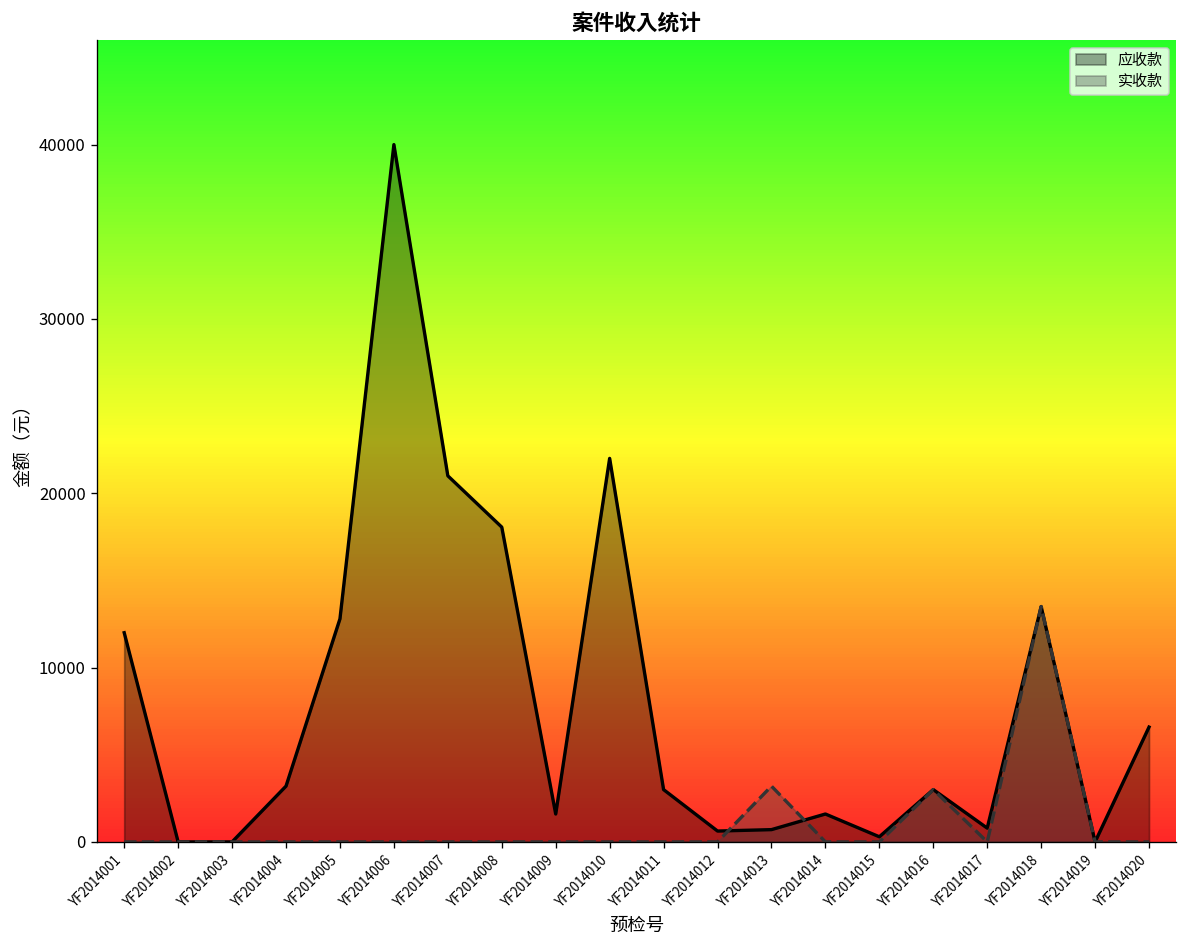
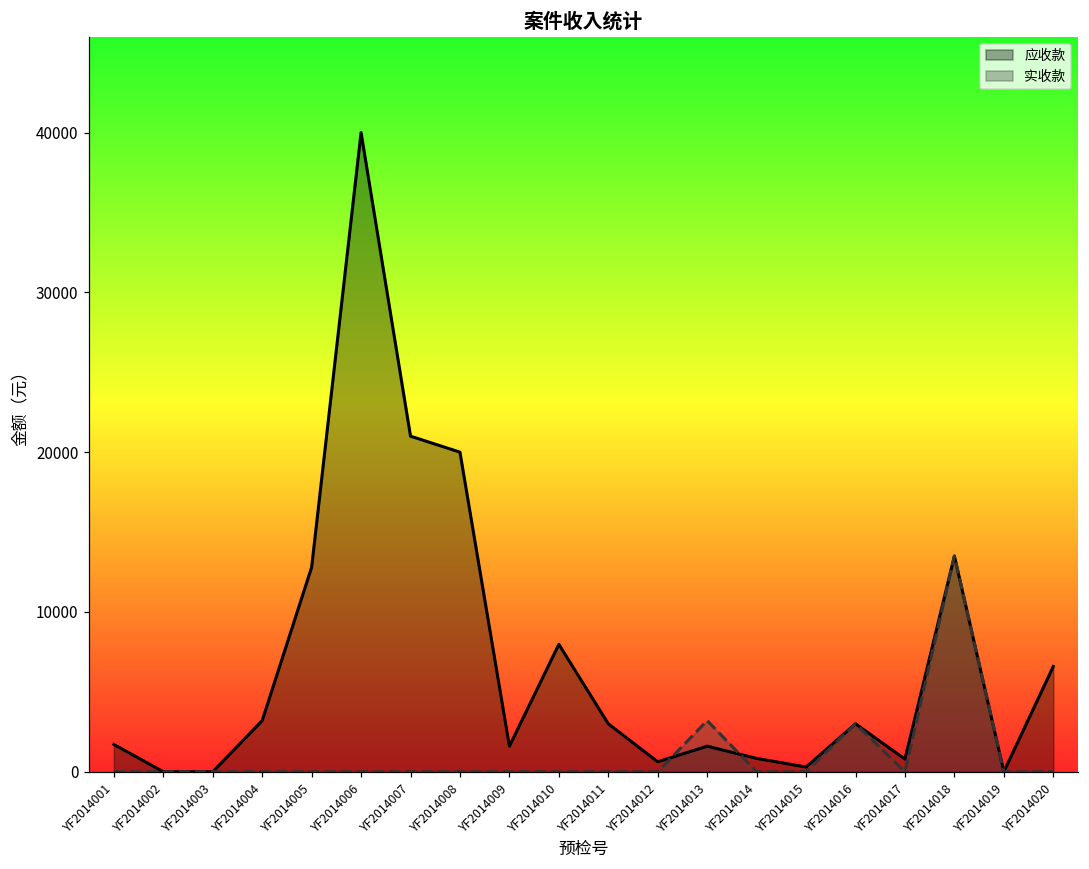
应收款, YF2014001: 12000 -> 1700
应收款, YF2014008: 18100 -> 20000
应收款, YF2014010: 22000 -> 8000
应收款, YF2014013: 700 -> 1600
应收款, YF2014014: 1600 -> 800
